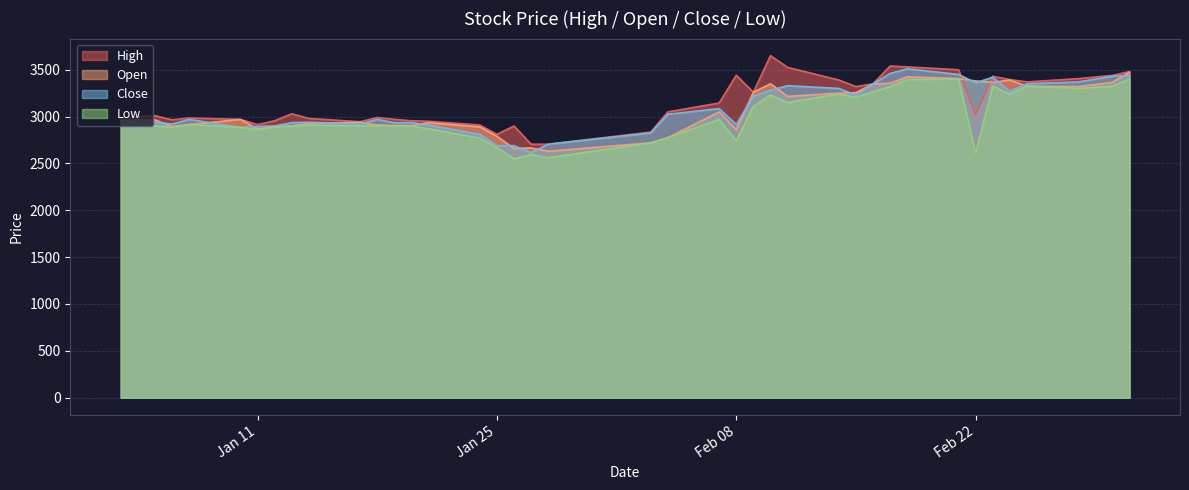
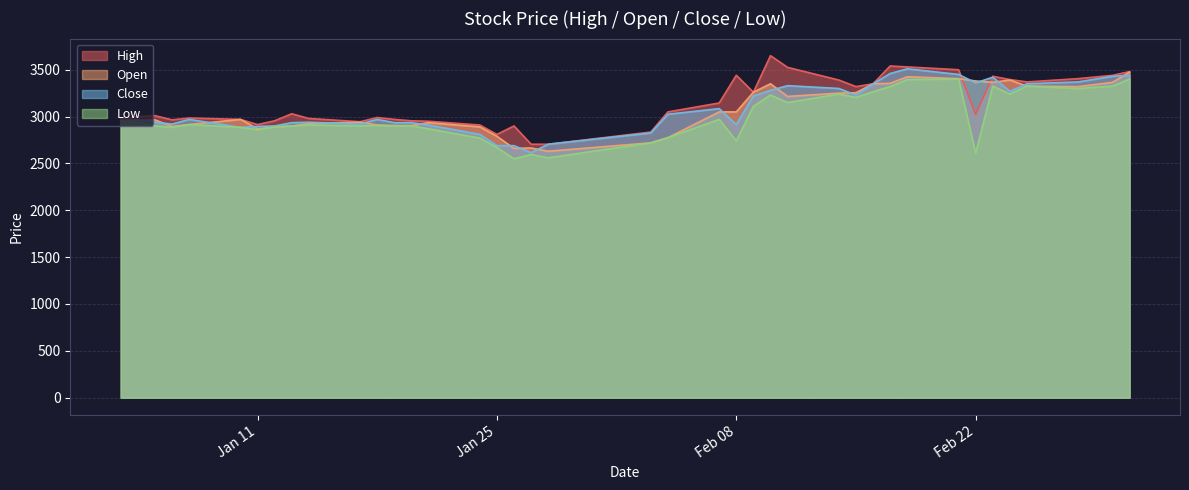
Open, Feb 08: 2900 -> 3100
